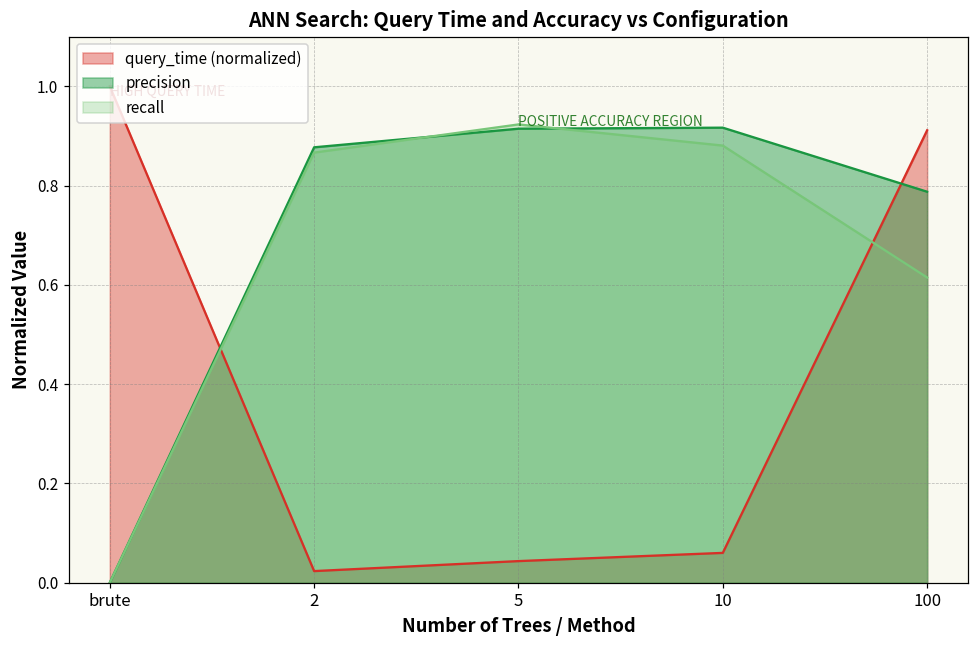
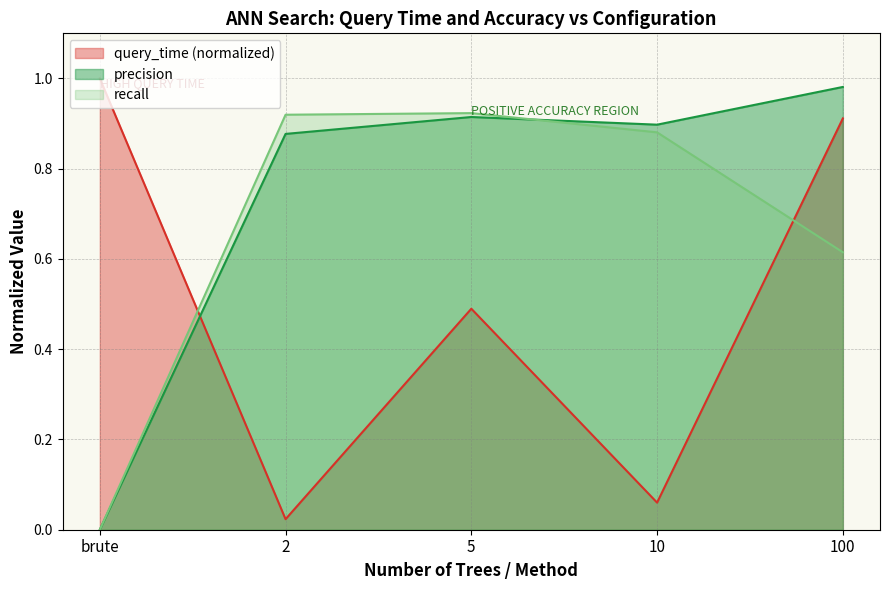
recall, 2: 0.87 -> 0.92
query_time (normalized), 5: 0.04 -> 0.49
precision, 10: 0.92 -> 0.90
precision, 100: 0.79 -> 0.98
